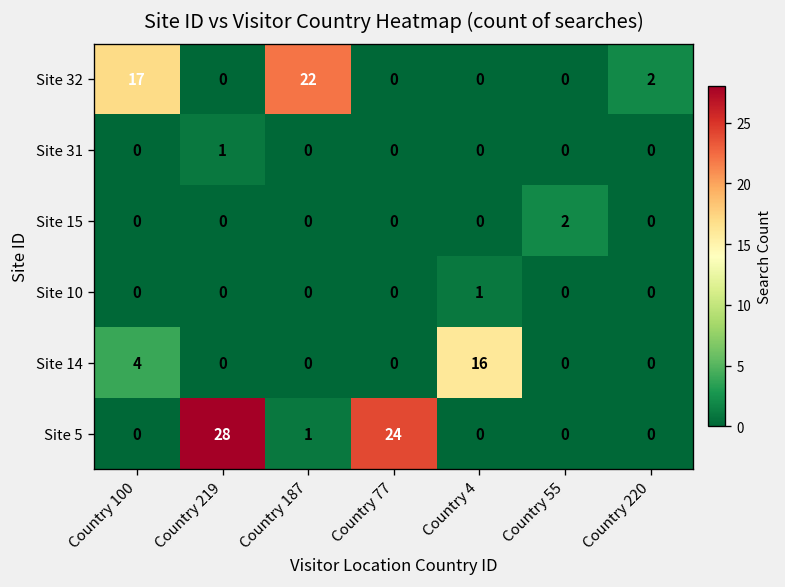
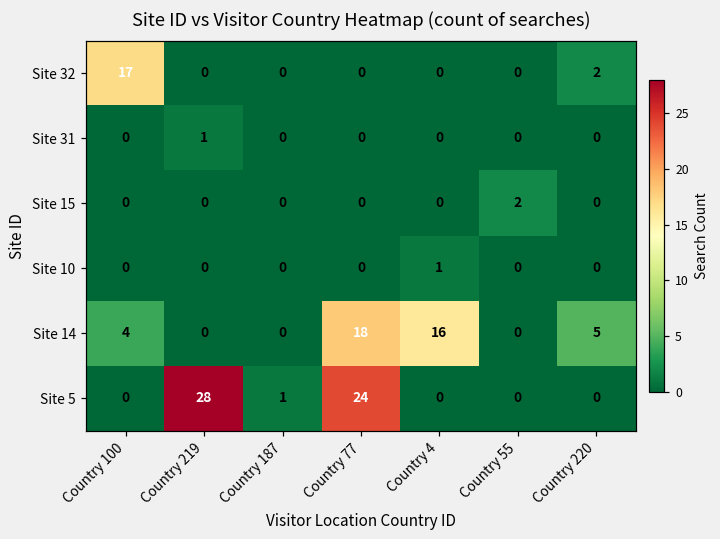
Site 32, Country 187: 22 -> 0
Site 14, Country 77: 0 -> 18
Site 14, Country 220: 0 -> 5
